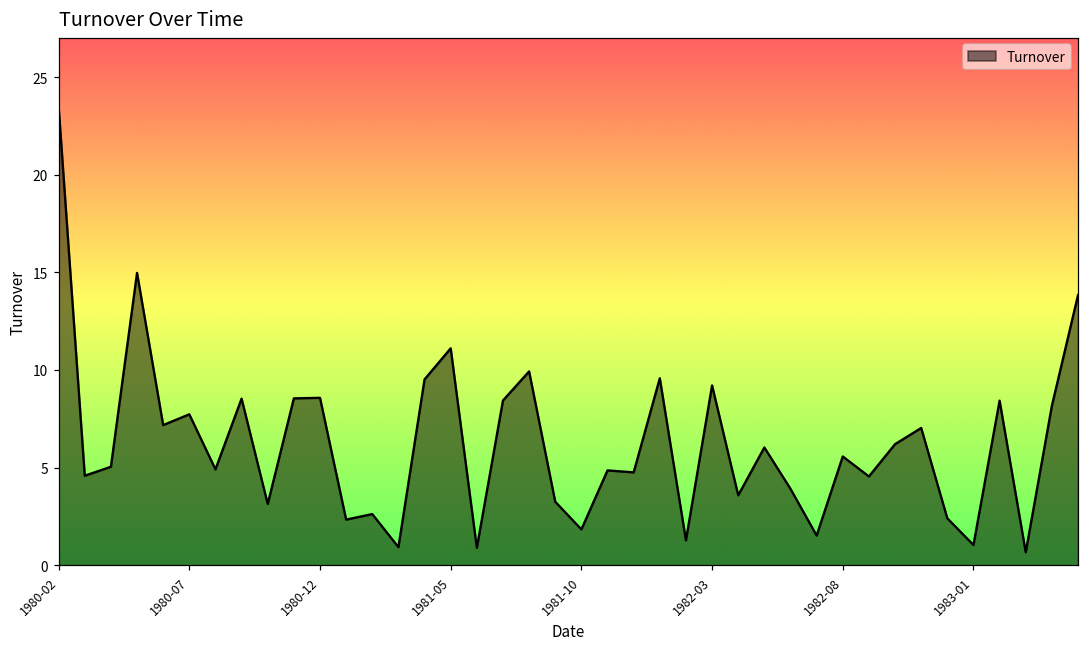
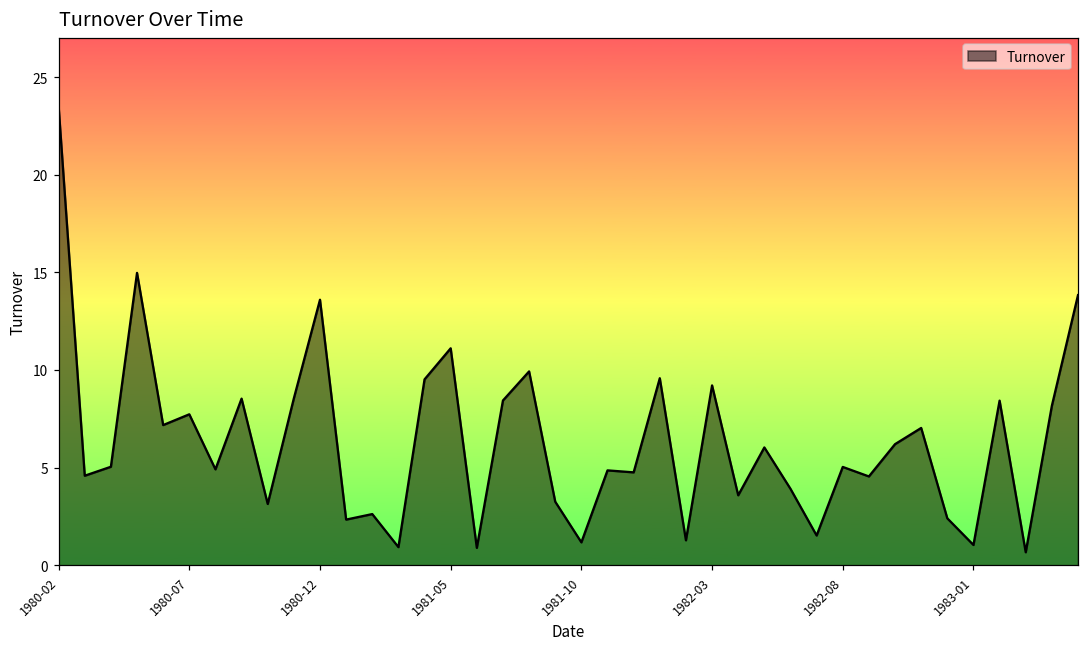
1980-12: 8.6 -> 13.6
1981-10: 1.8 -> 1.2
1982-08: 5.6 -> 5.0
